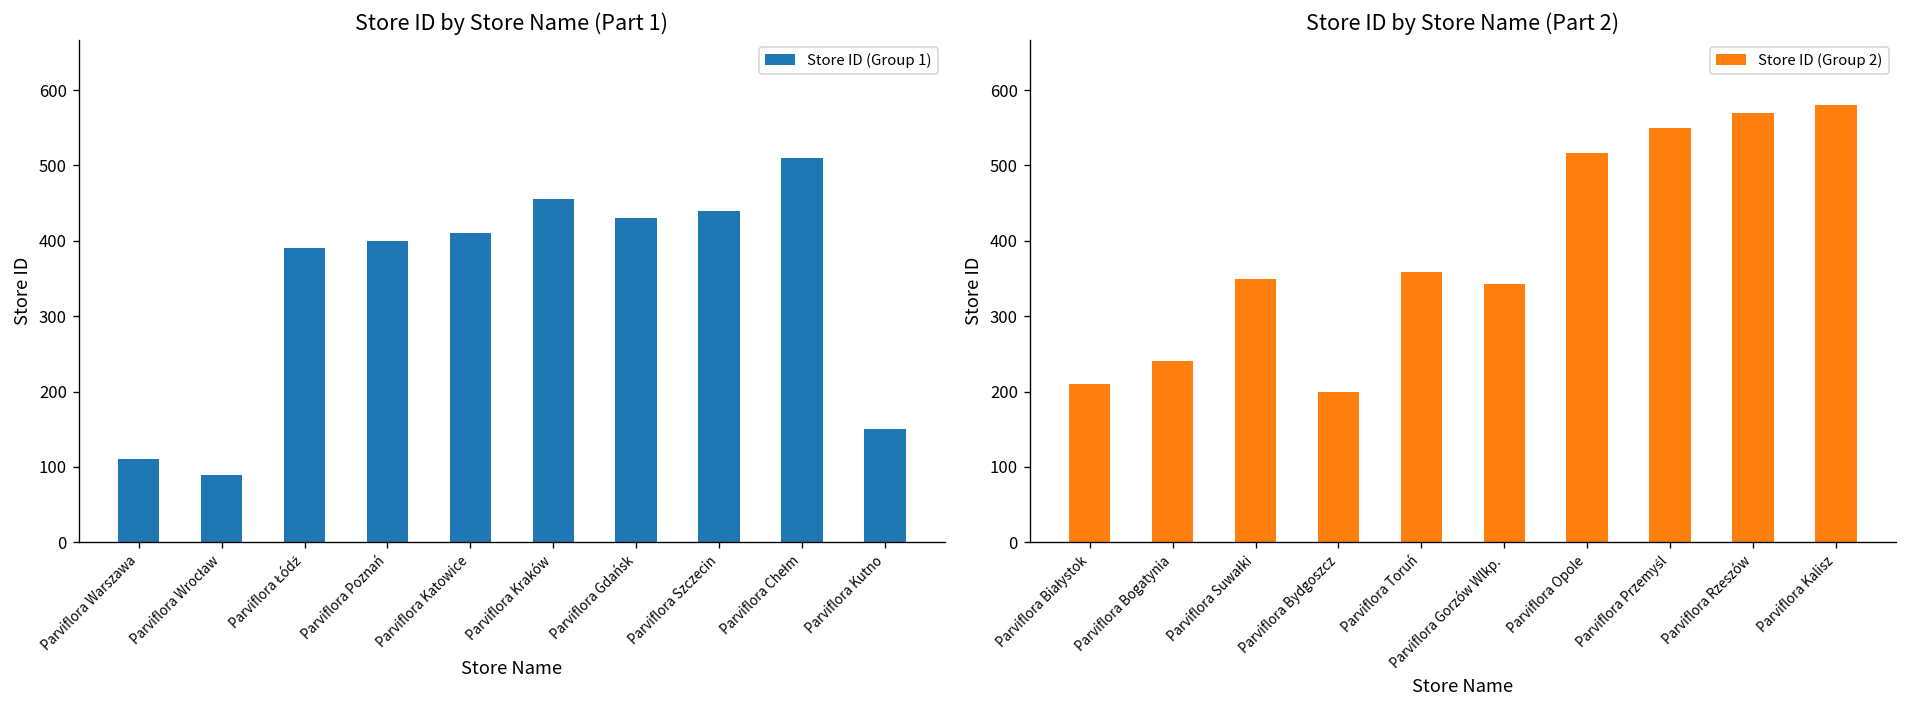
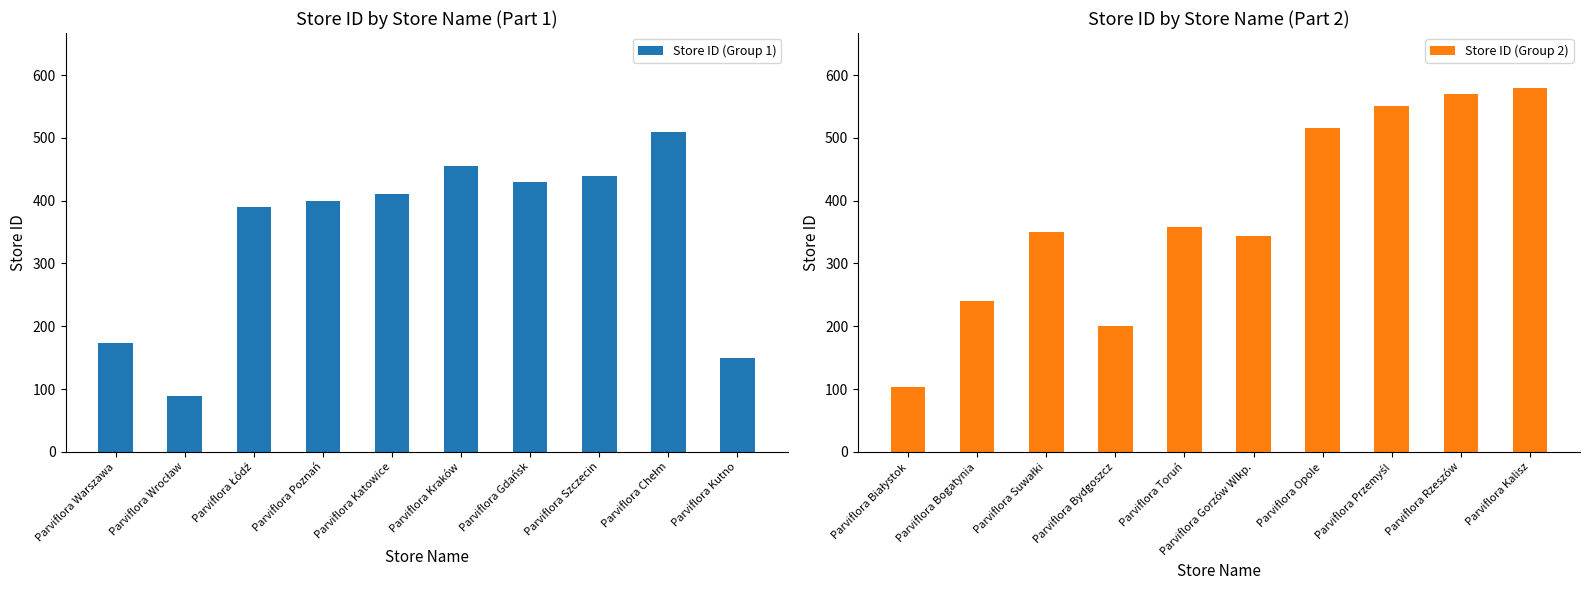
Store ID by Store Name (Part 1), Parviflora Warszawa: 110 -> 170
Store ID by Store Name (Part 2), Parviflora Białystok: 210 -> 100
